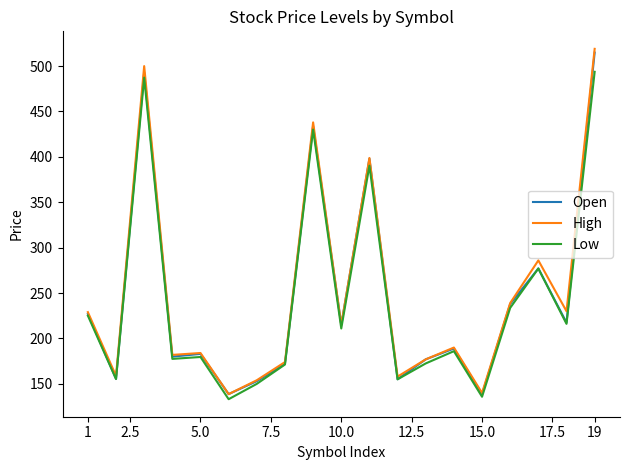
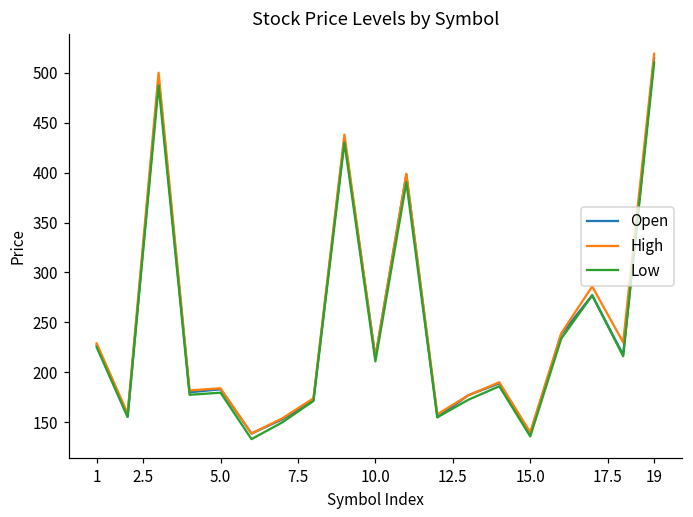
Low, 19: 490 -> 510
